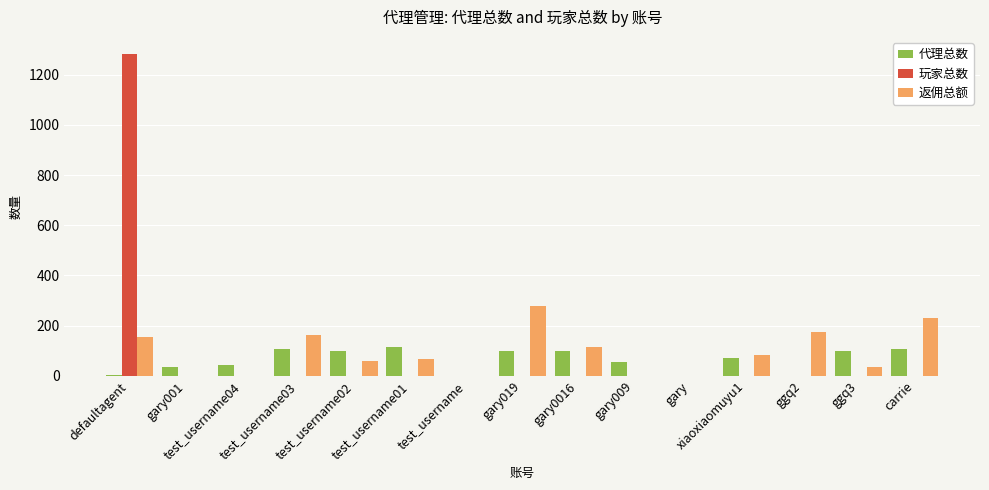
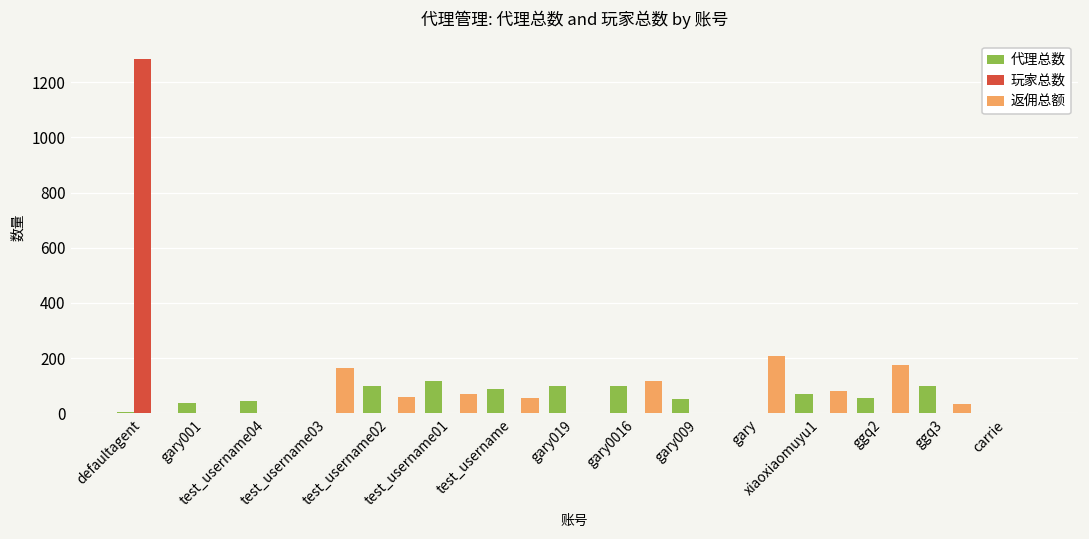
返佣总额, defaultagent: 150 -> 0
代理总数, test_username03: 100 -> 0
代理总数, test_username: 0 -> 90
返佣总额, test_username: 0 -> 60
返佣总额, gary019: 280 -> 0
返佣总额, gary: 0 -> 210
代理总数, ggq2: 0 -> 60
代理总数, carrie: 110 -> 0
返佣总额, carrie: 230 -> 0
